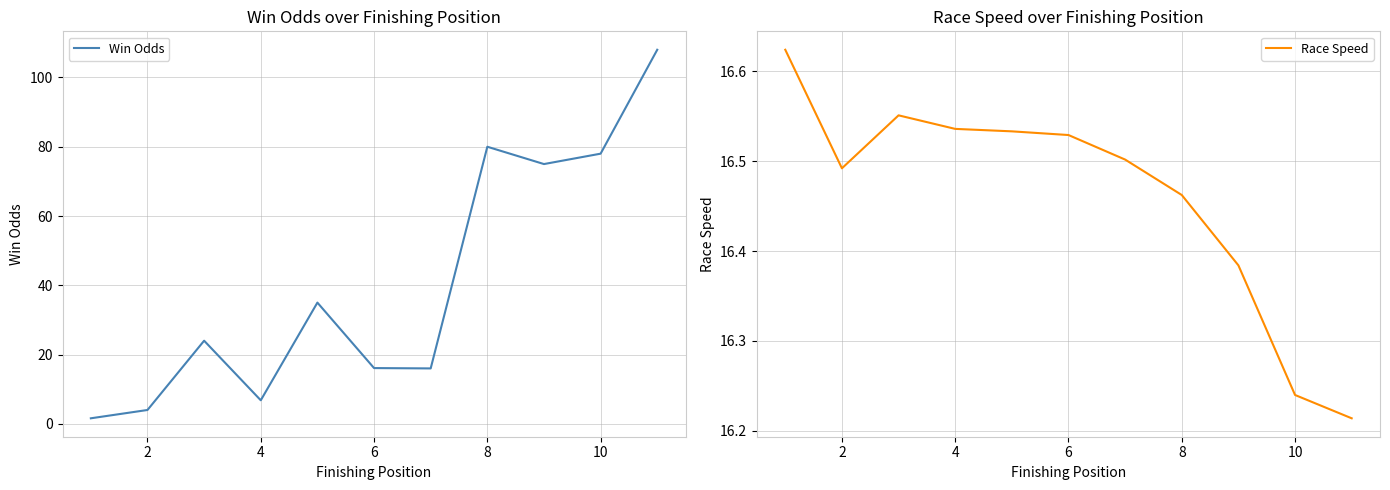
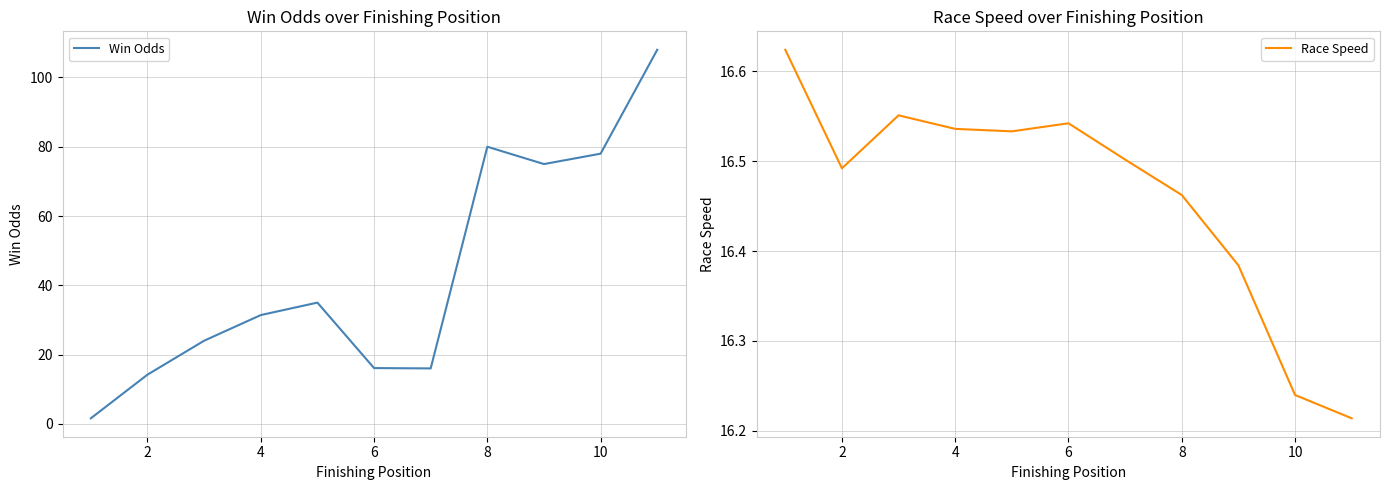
Win Odds over Finishing Position, 2: 4 -> 14
Win Odds over Finishing Position, 4: 7 -> 31
Race Speed over Finishing Position, 6: 16.53 -> 16.54
